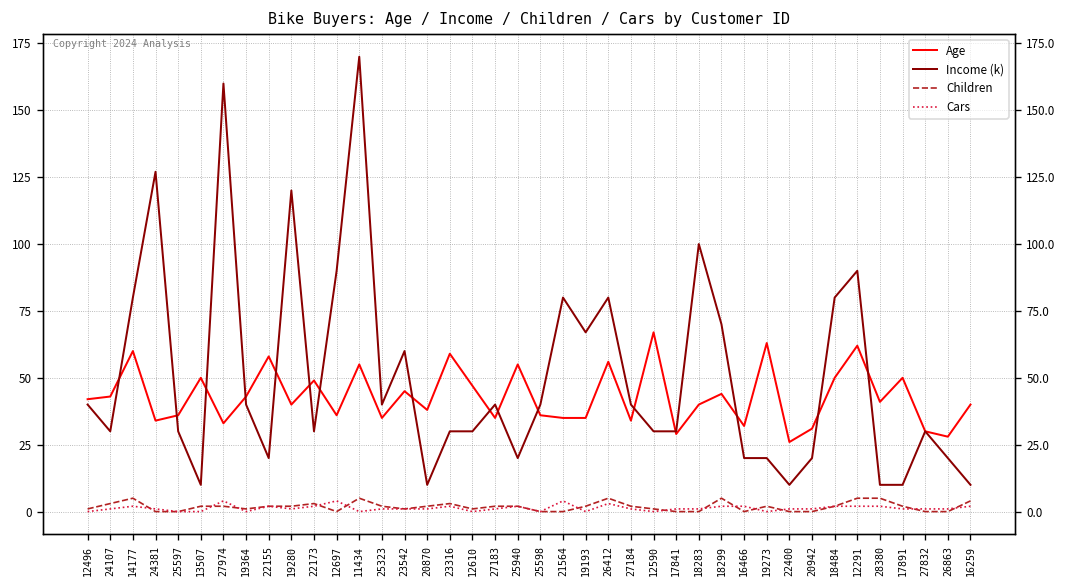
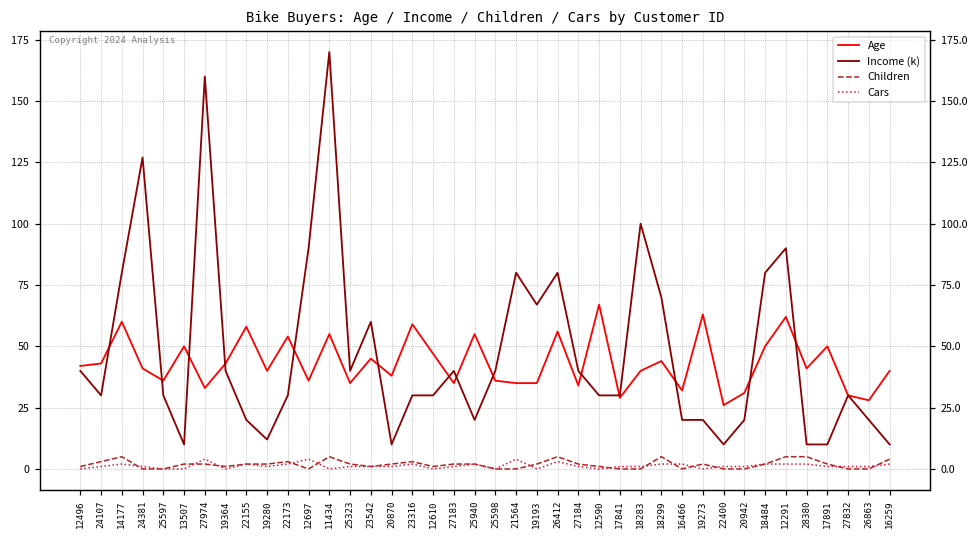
Age, 24381: 34 -> 41
Income (k), 19280: 120 -> 12
Age, 22173: 49 -> 54
